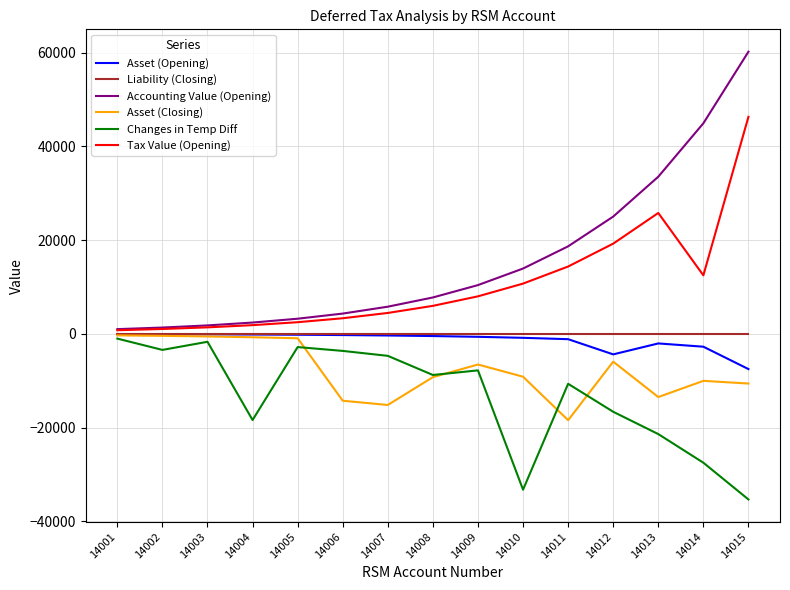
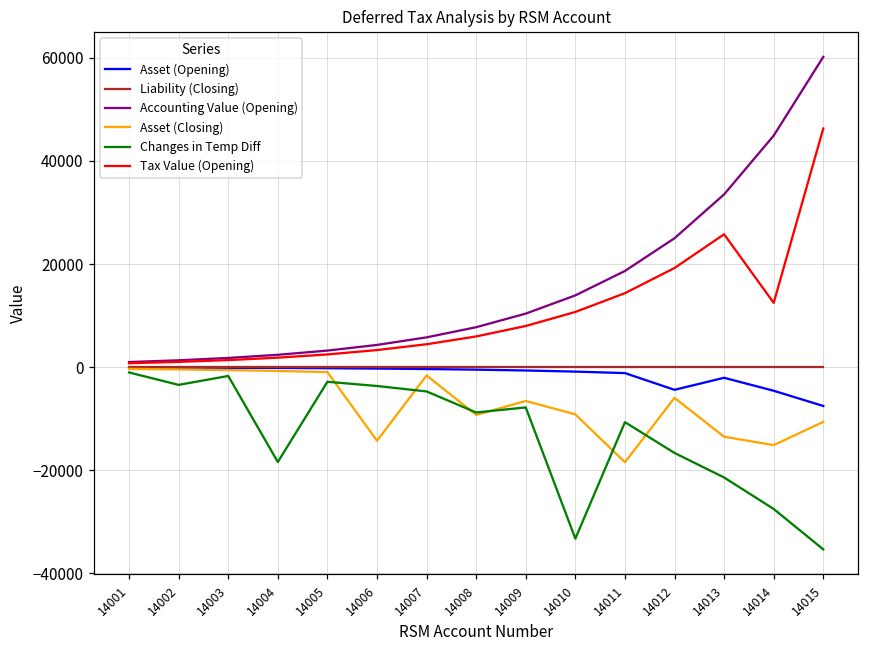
Asset (Closing), 14007: -15000 -> -2000
Asset (Opening), 14014: -3000 -> -5000
Asset (Closing), 14014: -10000 -> -15000
